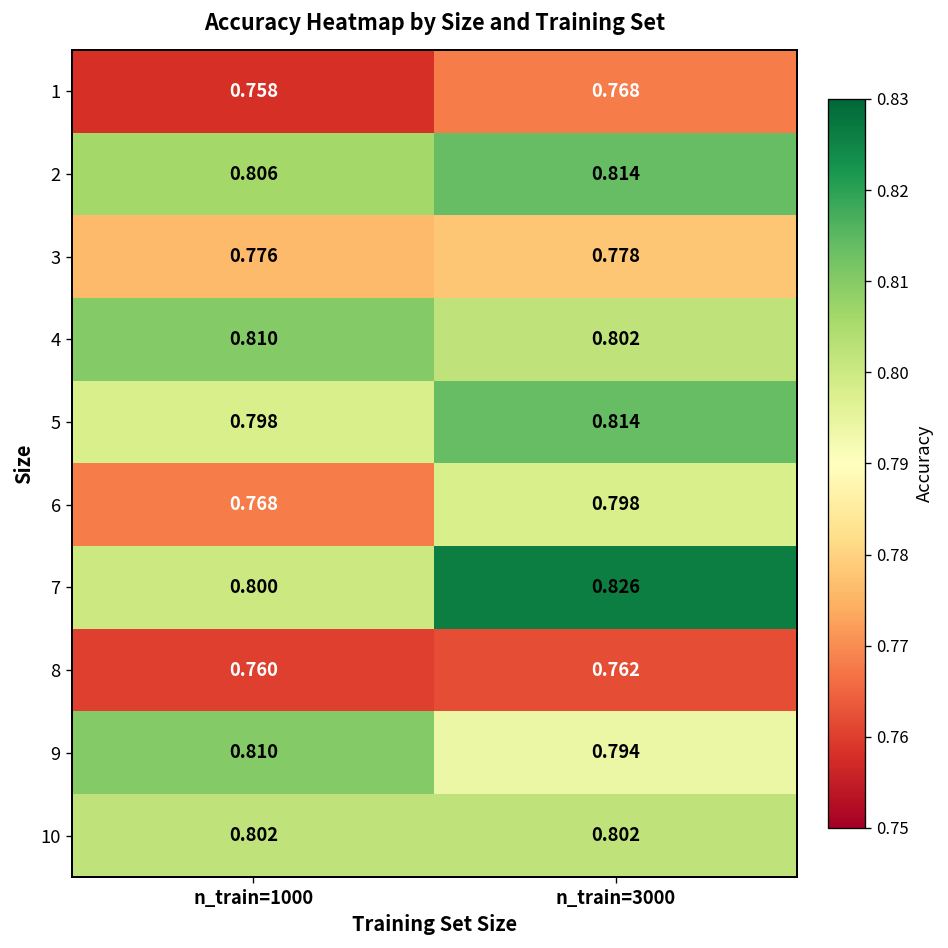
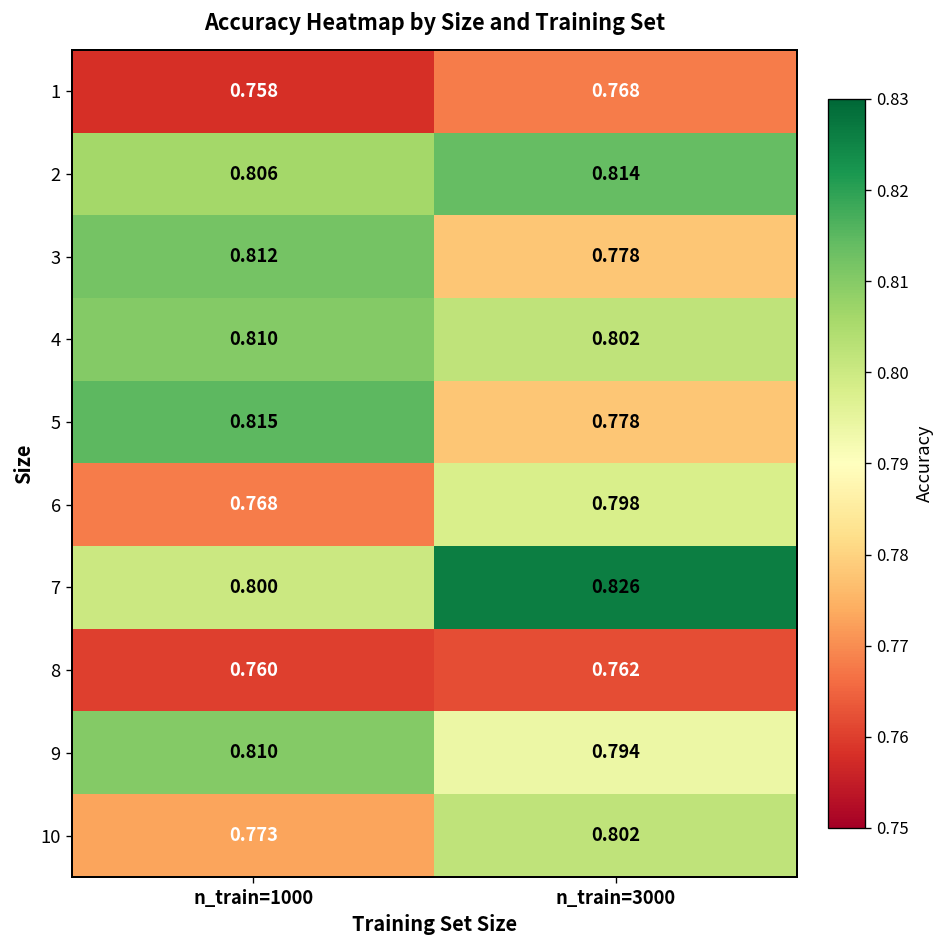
3, n_train=1000: 0.776 -> 0.812
5, n_train=1000: 0.798 -> 0.815
5, n_train=3000: 0.814 -> 0.778
10, n_train=1000: 0.802 -> 0.773
